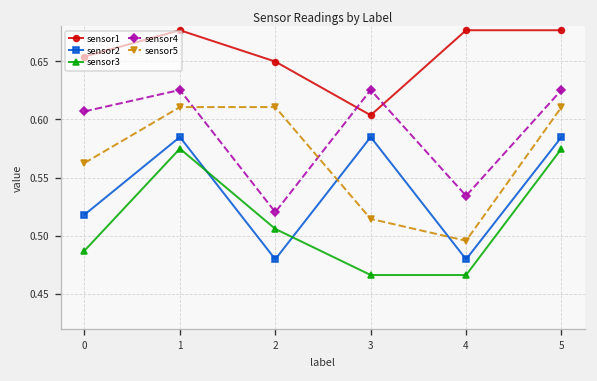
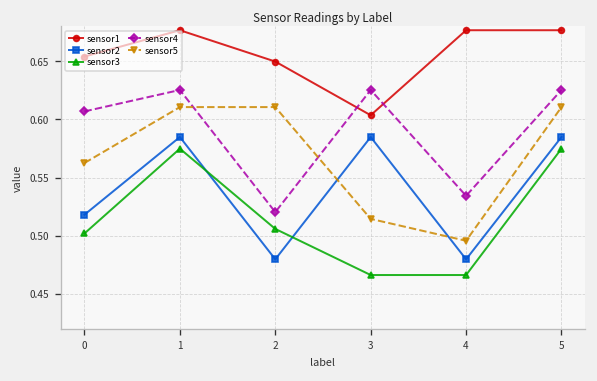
sensor3, 0: 0.49 -> 0.50
